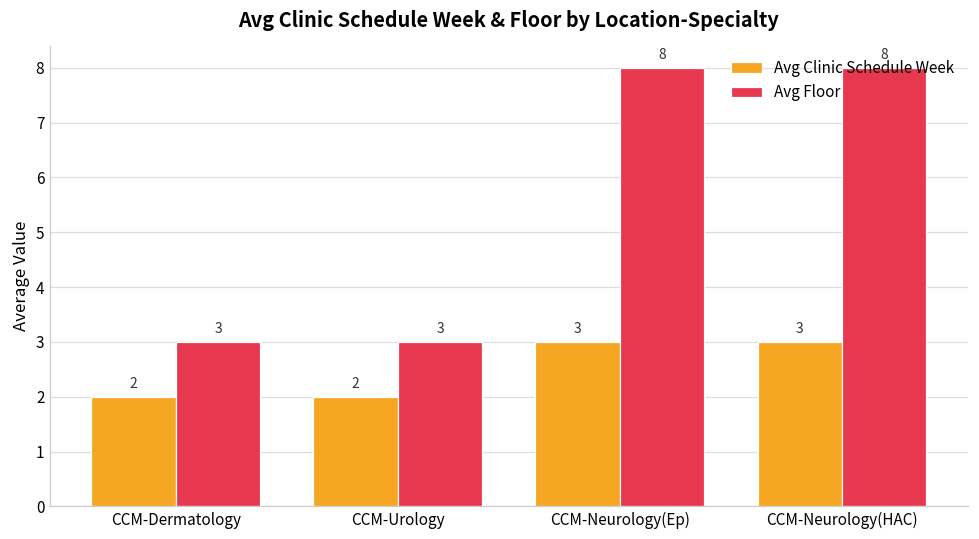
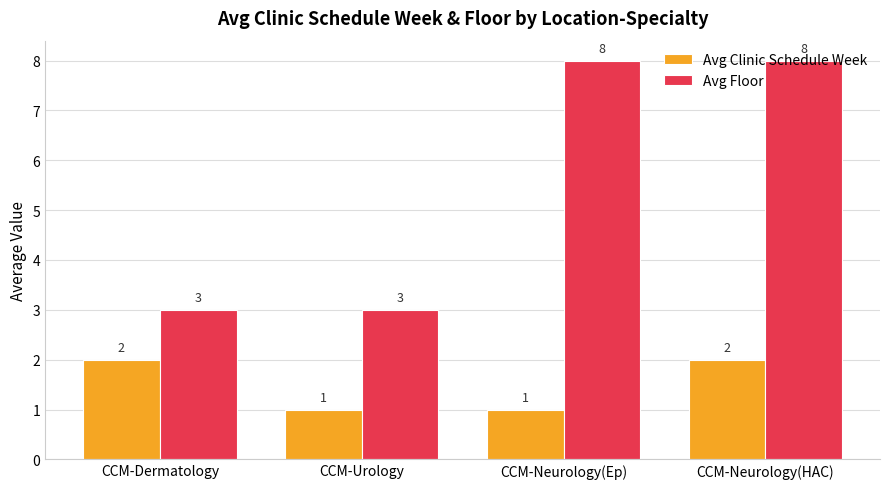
Avg Clinic Schedule Week, CCM-Urology: 2 -> 1
Avg Clinic Schedule Week, CCM-Neurology(Ep): 3 -> 1
Avg Clinic Schedule Week, CCM-Neurology(HAC): 3 -> 2
